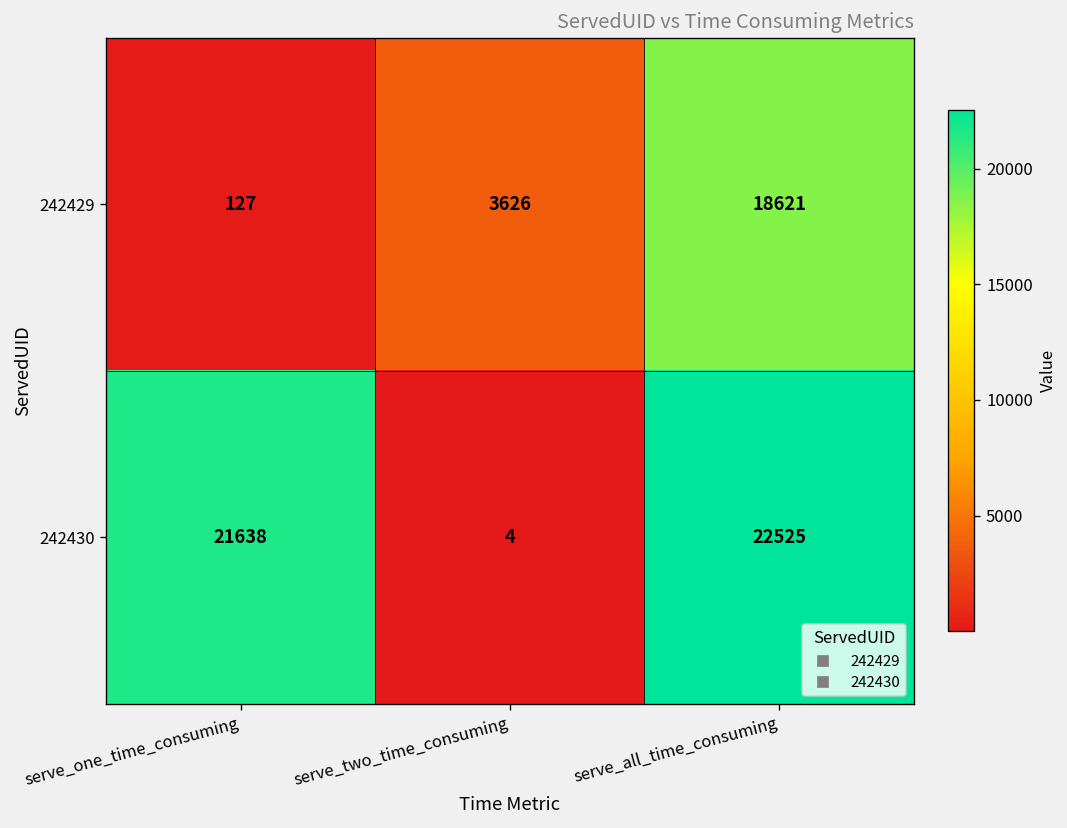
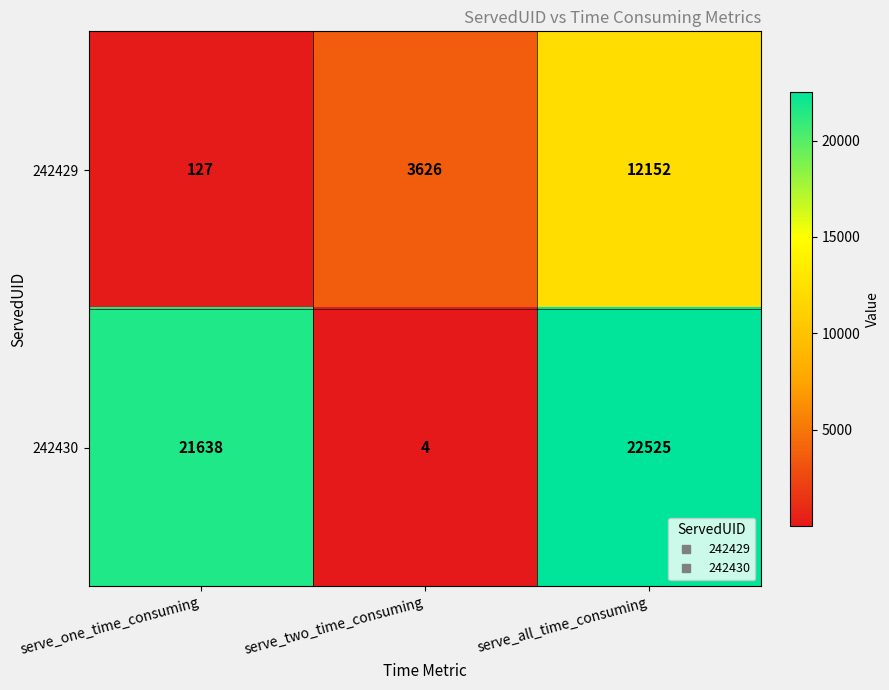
242429, serve_all_time_consuming: 18621 -> 12152
